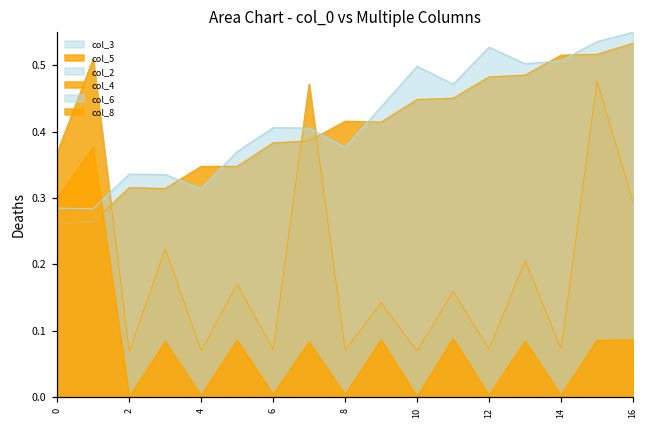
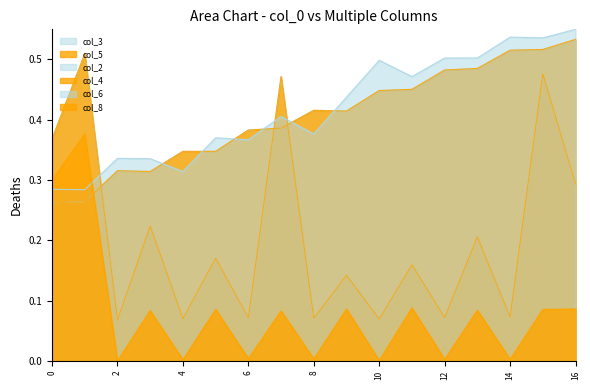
col_6, 6: 0.41 -> 0.37
col_6, 12: 0.53 -> 0.50
col_6, 14: 0.51 -> 0.54
